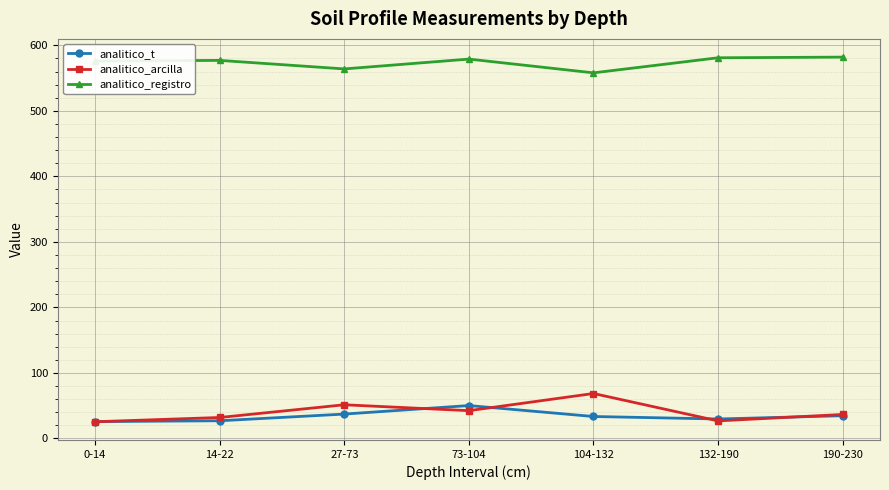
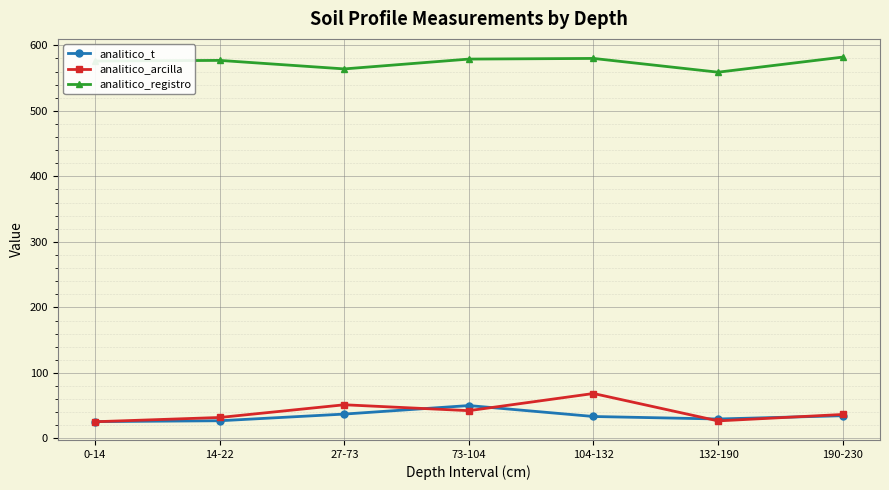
analitico_registro, 104-132: 560 -> 580
analitico_registro, 132-190: 580 -> 560
